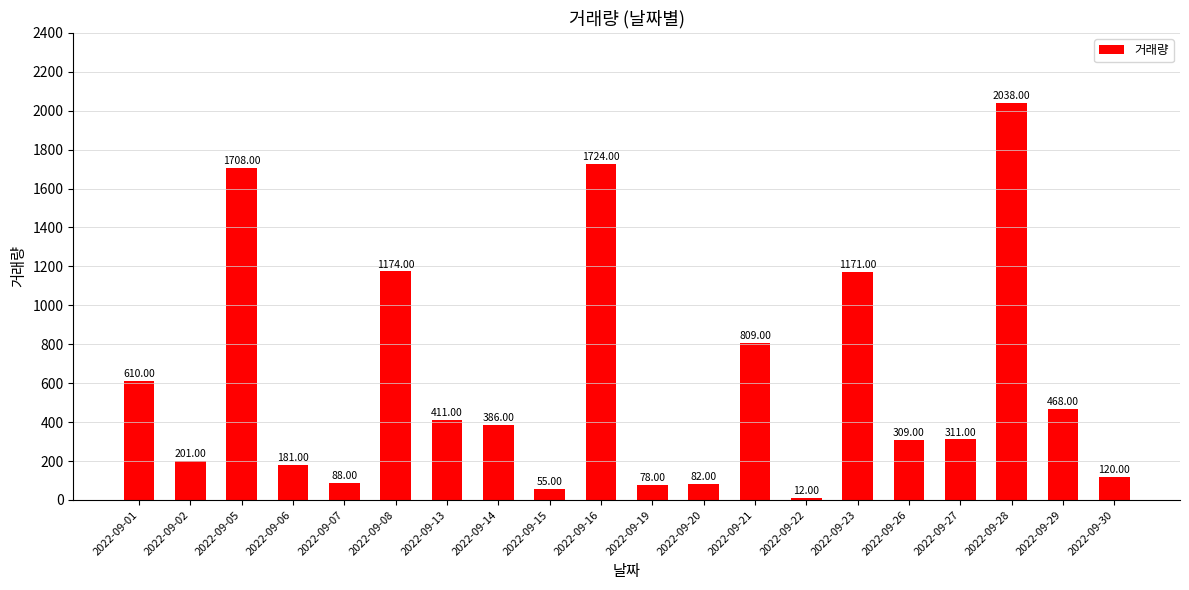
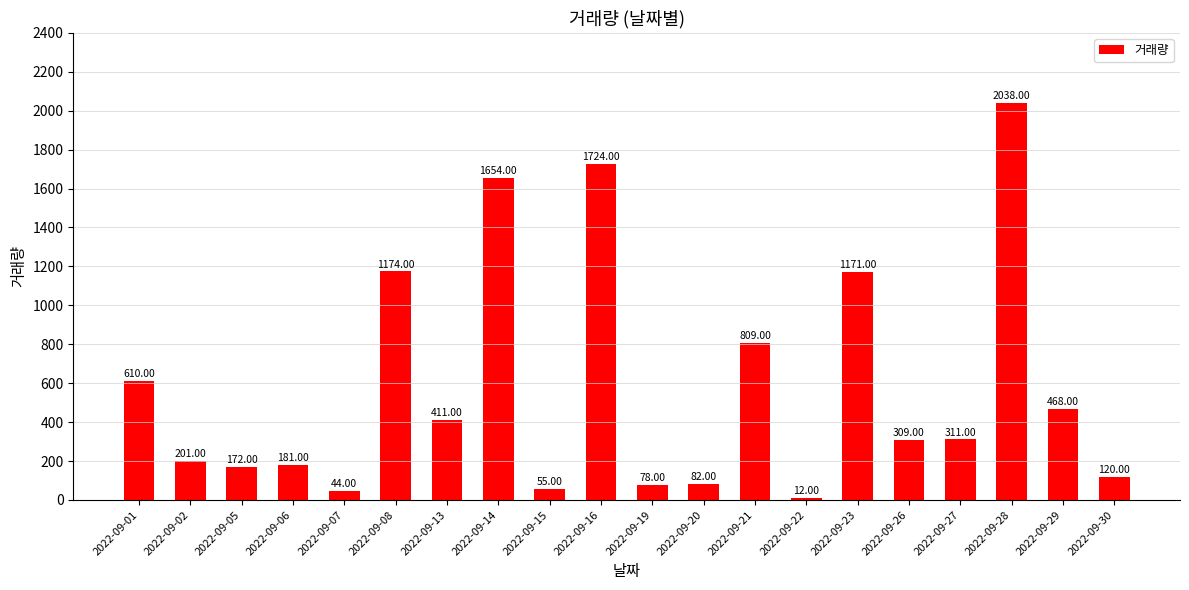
2022-09-05: 1708.00 -> 172.00
2022-09-07: 88.00 -> 44.00
2022-09-14: 386.00 -> 1654.00
